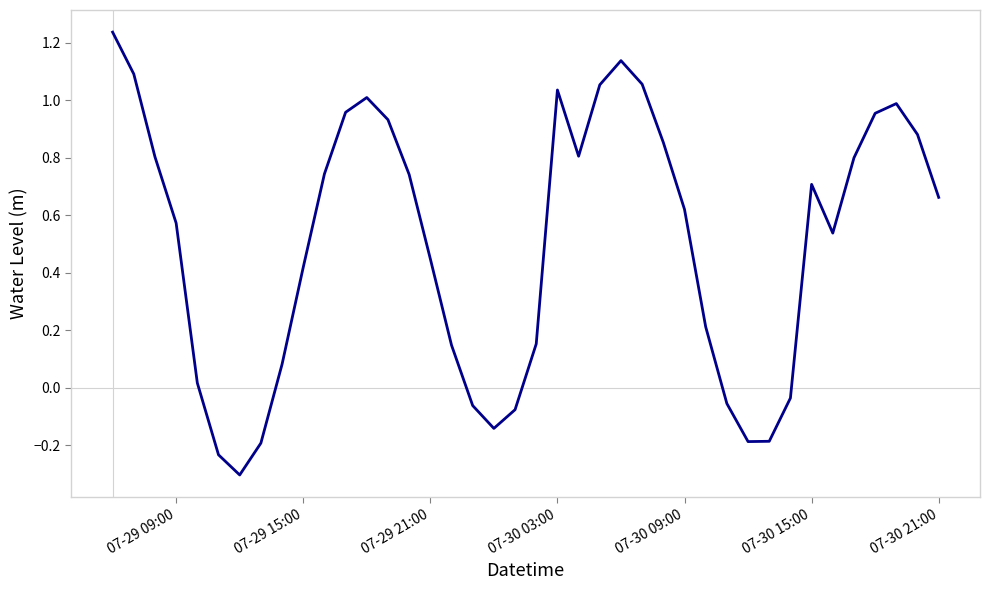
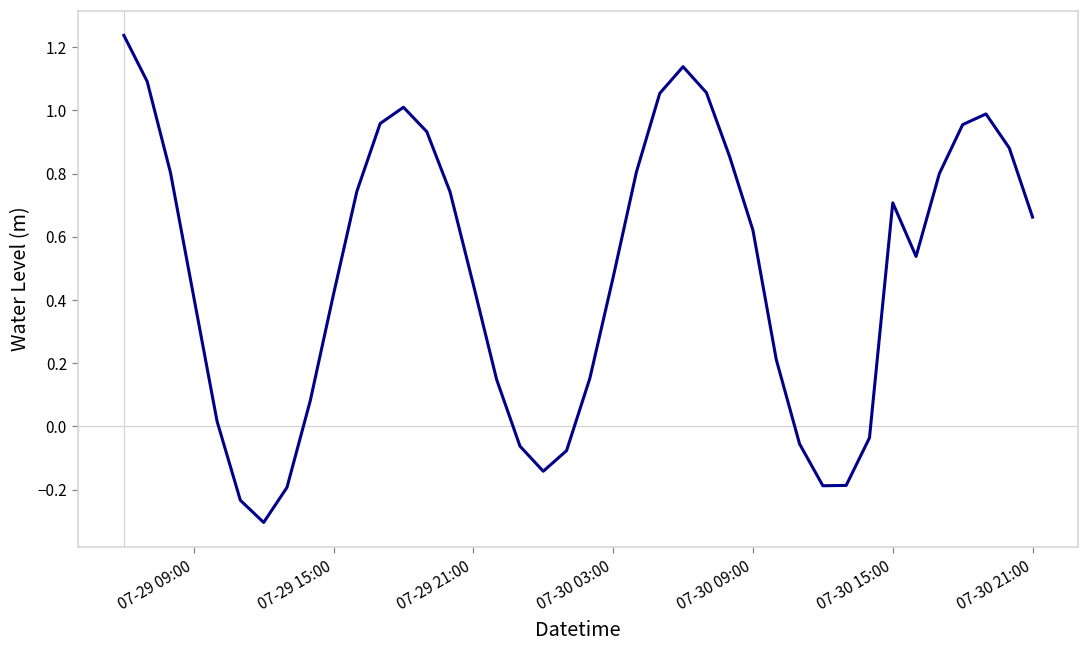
07-29 09:00: 0.57 -> 0.41
07-30 03:00: 1.04 -> 0.47
